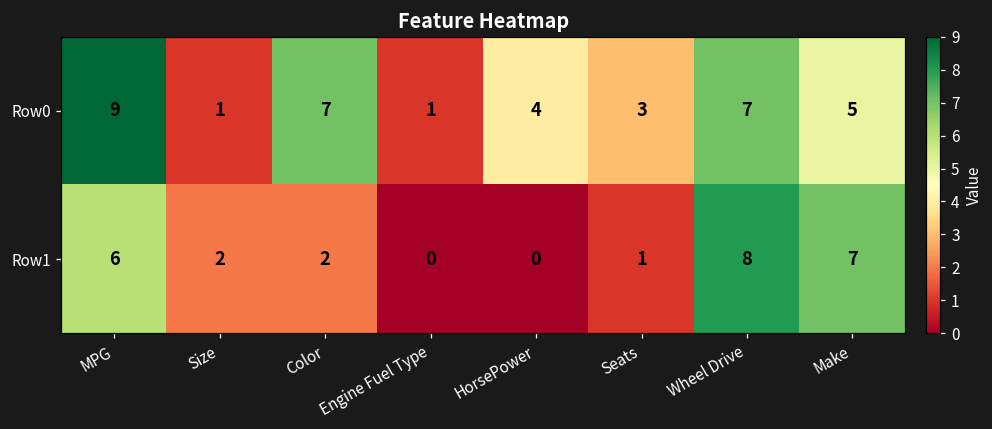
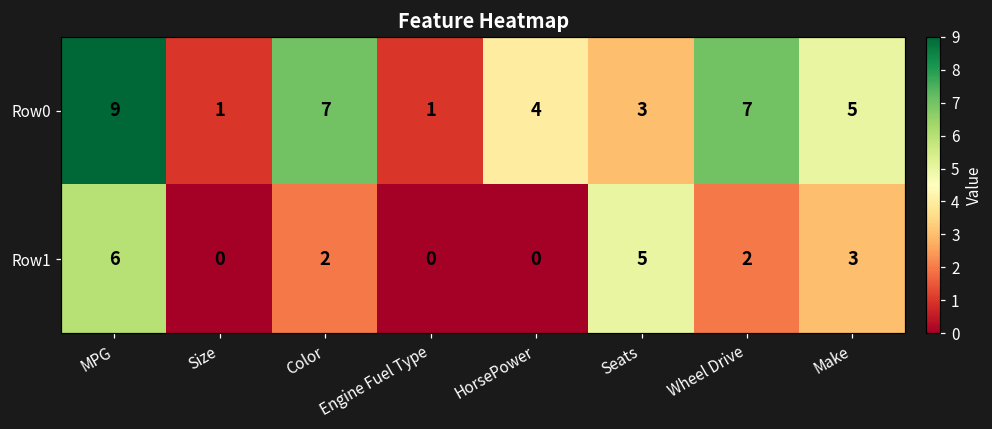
Row1, Size: 2 -> 0
Row1, Seats: 1 -> 5
Row1, Wheel Drive: 8 -> 2
Row1, Make: 7 -> 3
